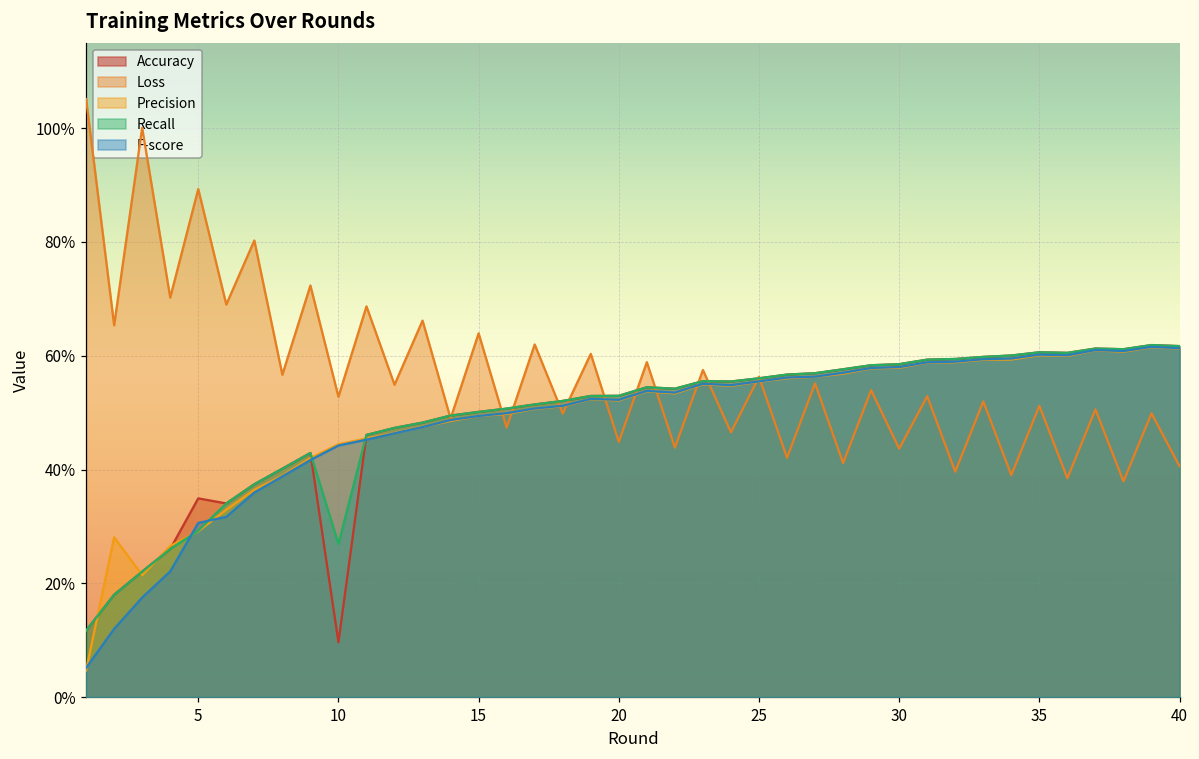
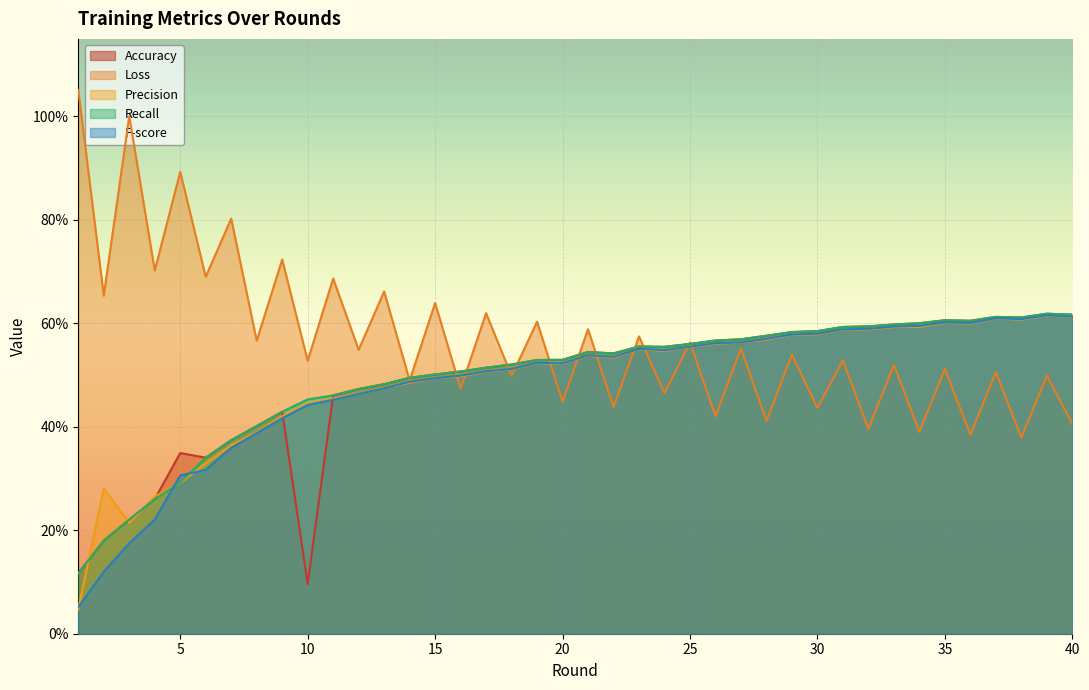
Recall, 10: 27% -> 45%
